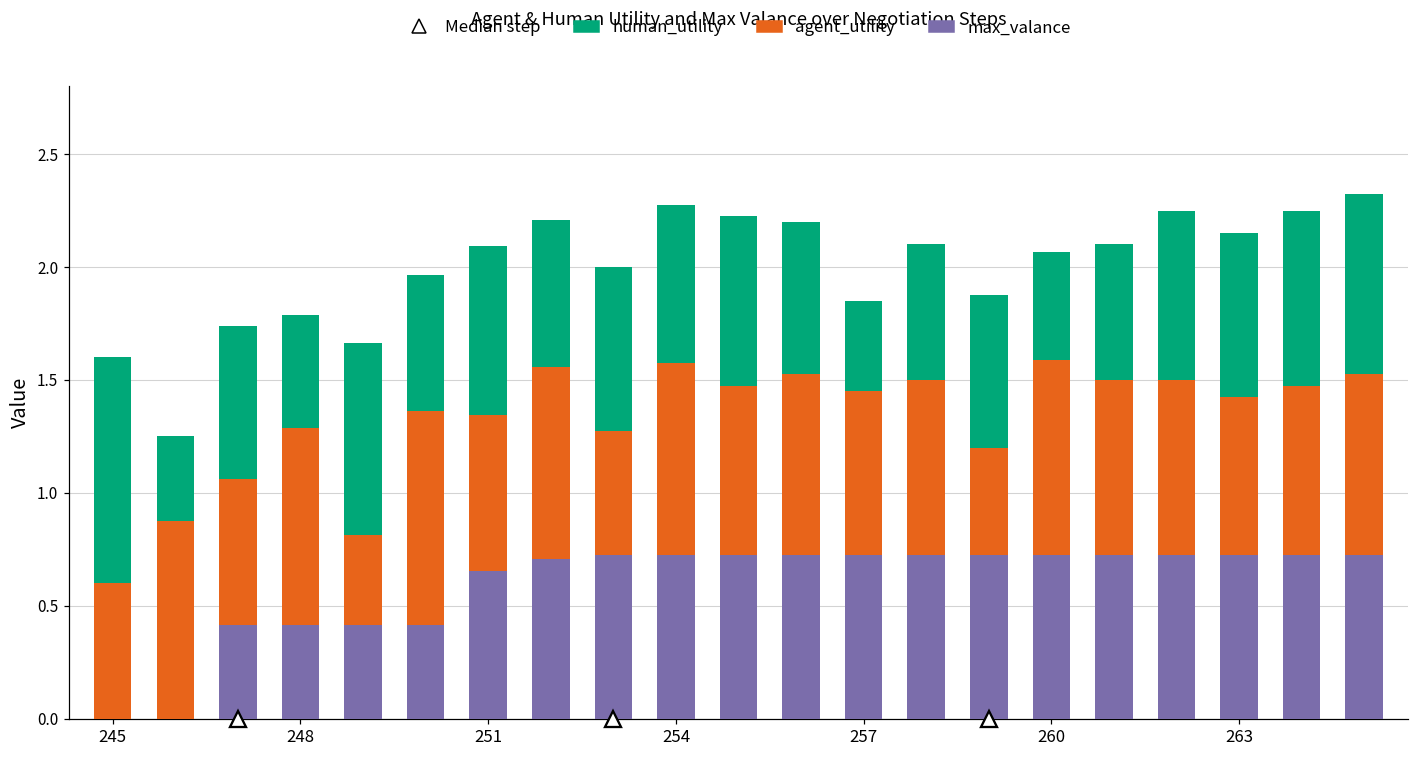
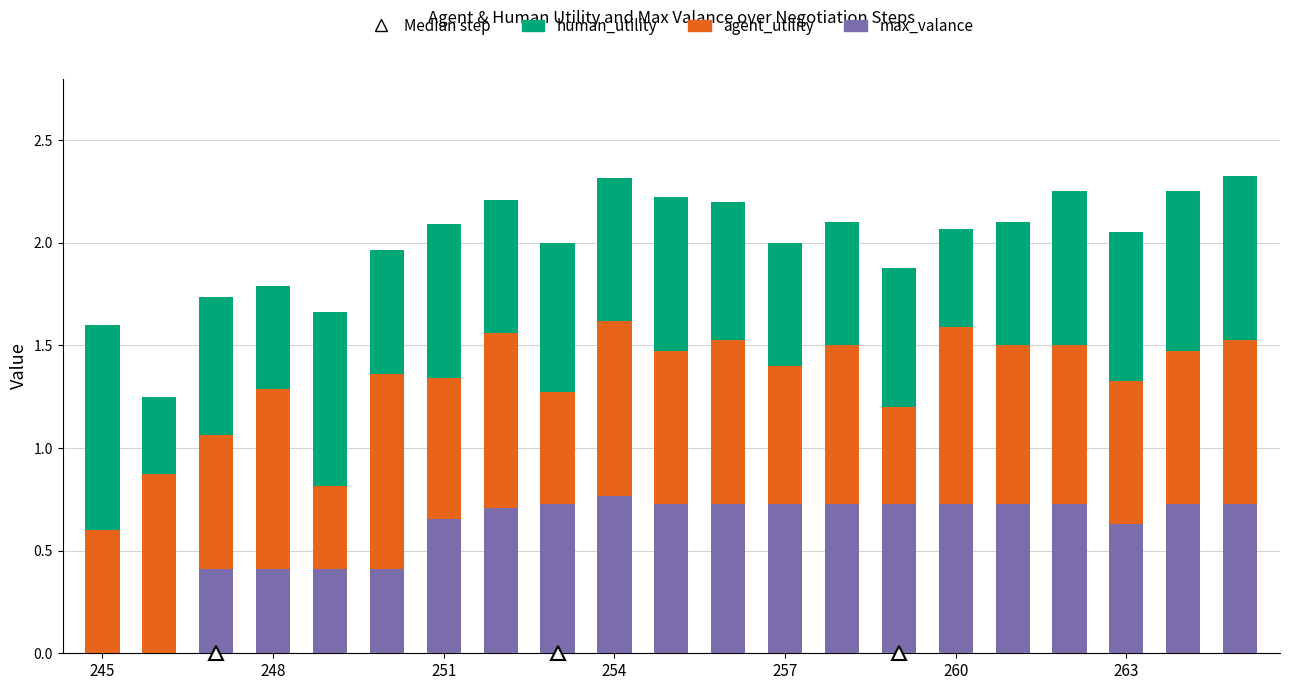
max_valance, 254: 0.72 -> 0.77
agent_utility, 257: 0.73 -> 0.68
human_utility, 257: 0.4 -> 0.6
max_valance, 263: 0.72 -> 0.63
